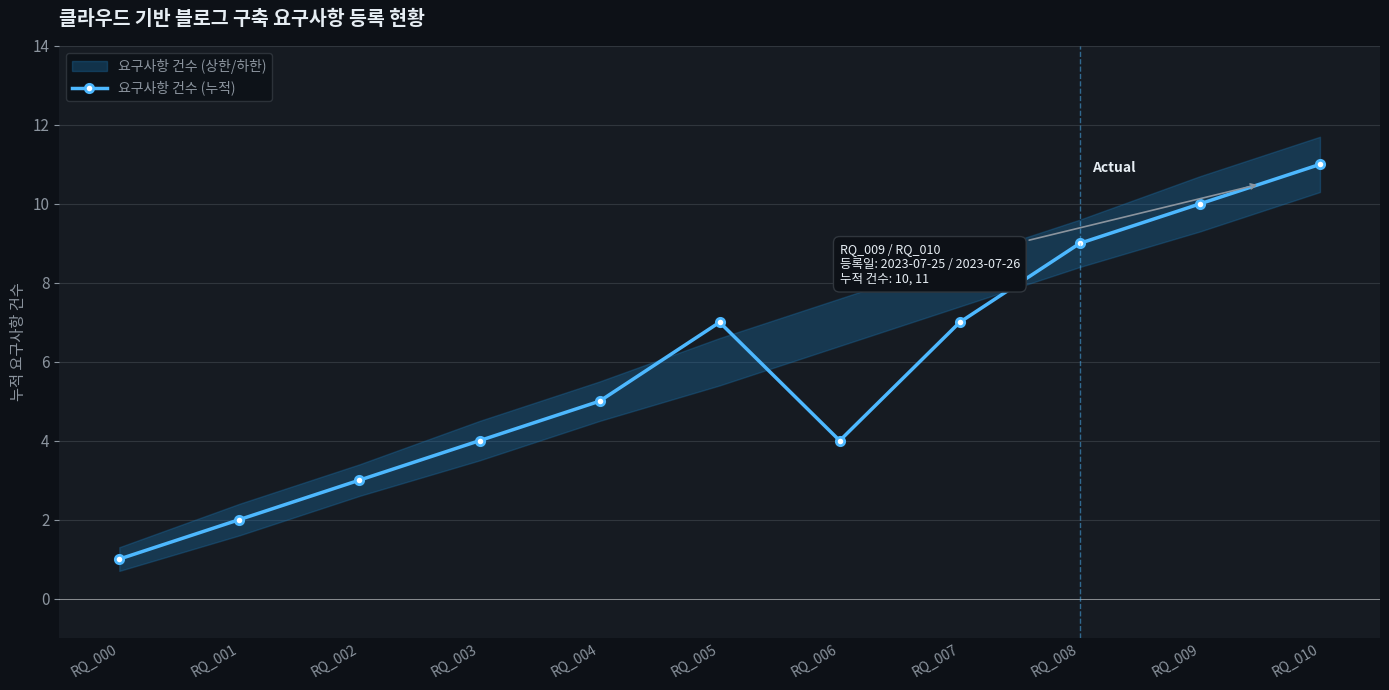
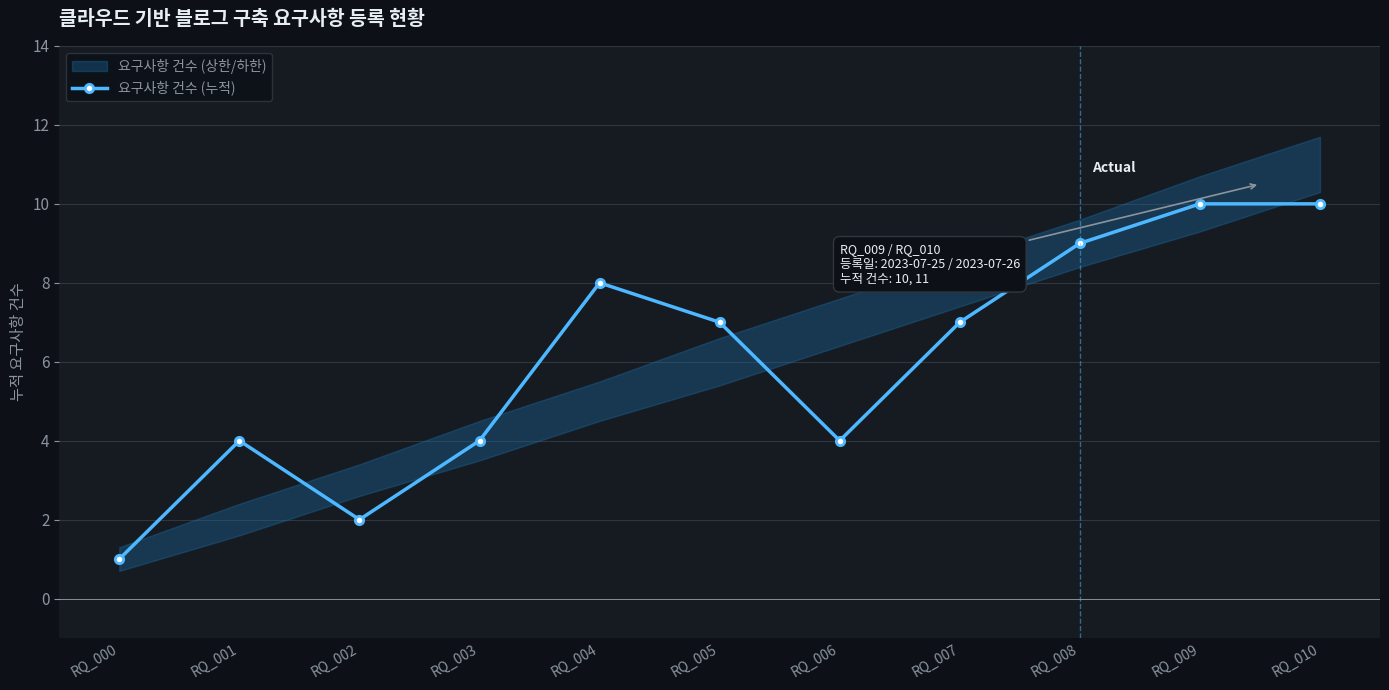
요구사항 건수 (누적), RQ_001: 2 -> 4
요구사항 건수 (누적), RQ_002: 3 -> 2
요구사항 건수 (누적), RQ_004: 5 -> 8
요구사항 건수 (누적), RQ_010: 11 -> 10
